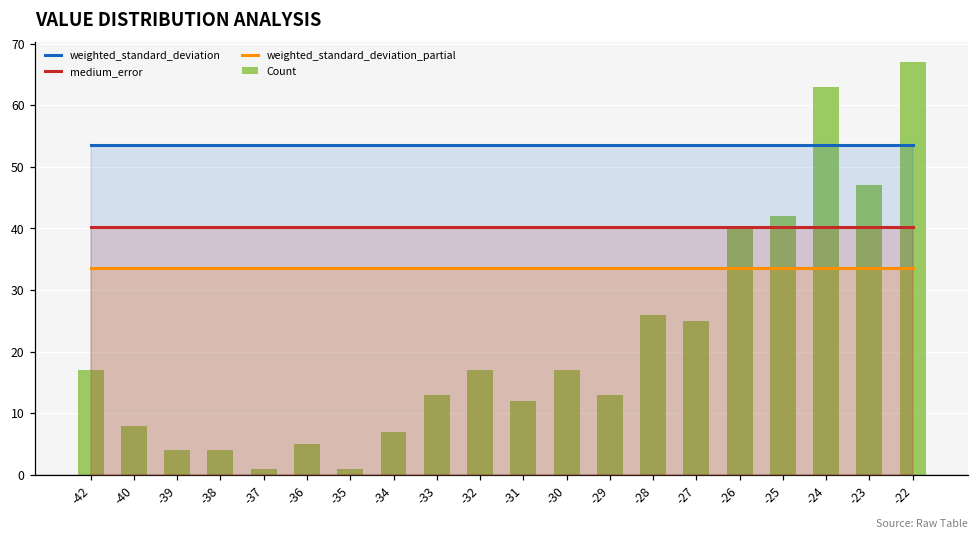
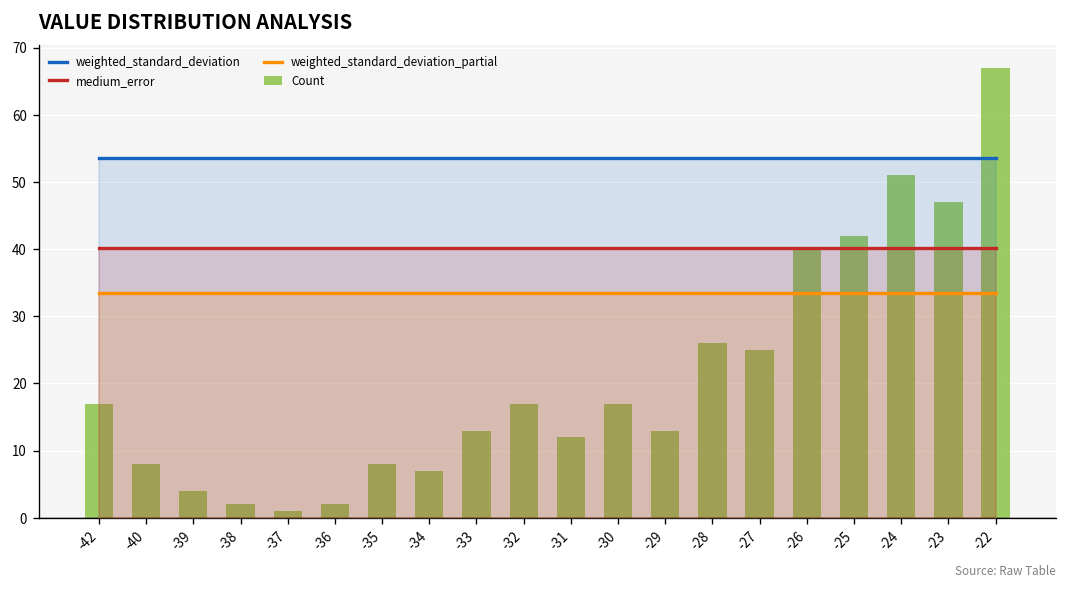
Count, -38: 4 -> 2
Count, -36: 5 -> 2
Count, -35: 1 -> 8
Count, -24: 63 -> 51
